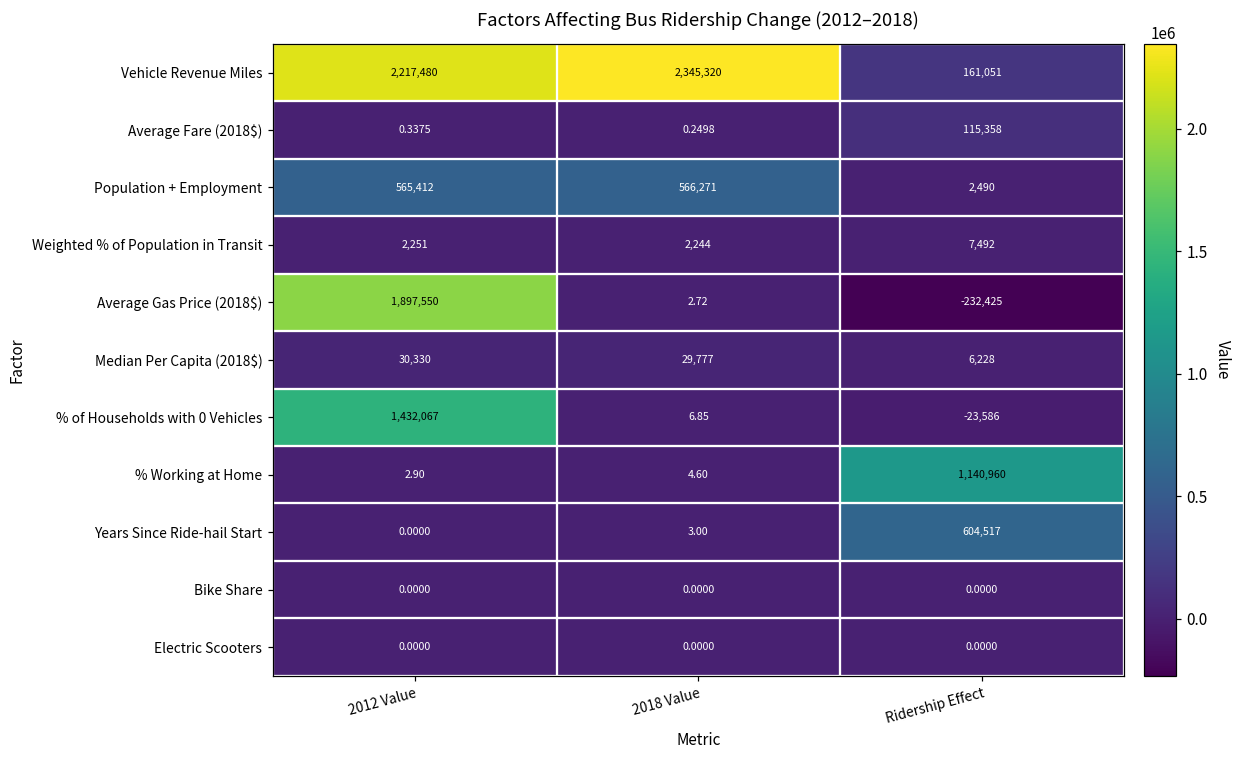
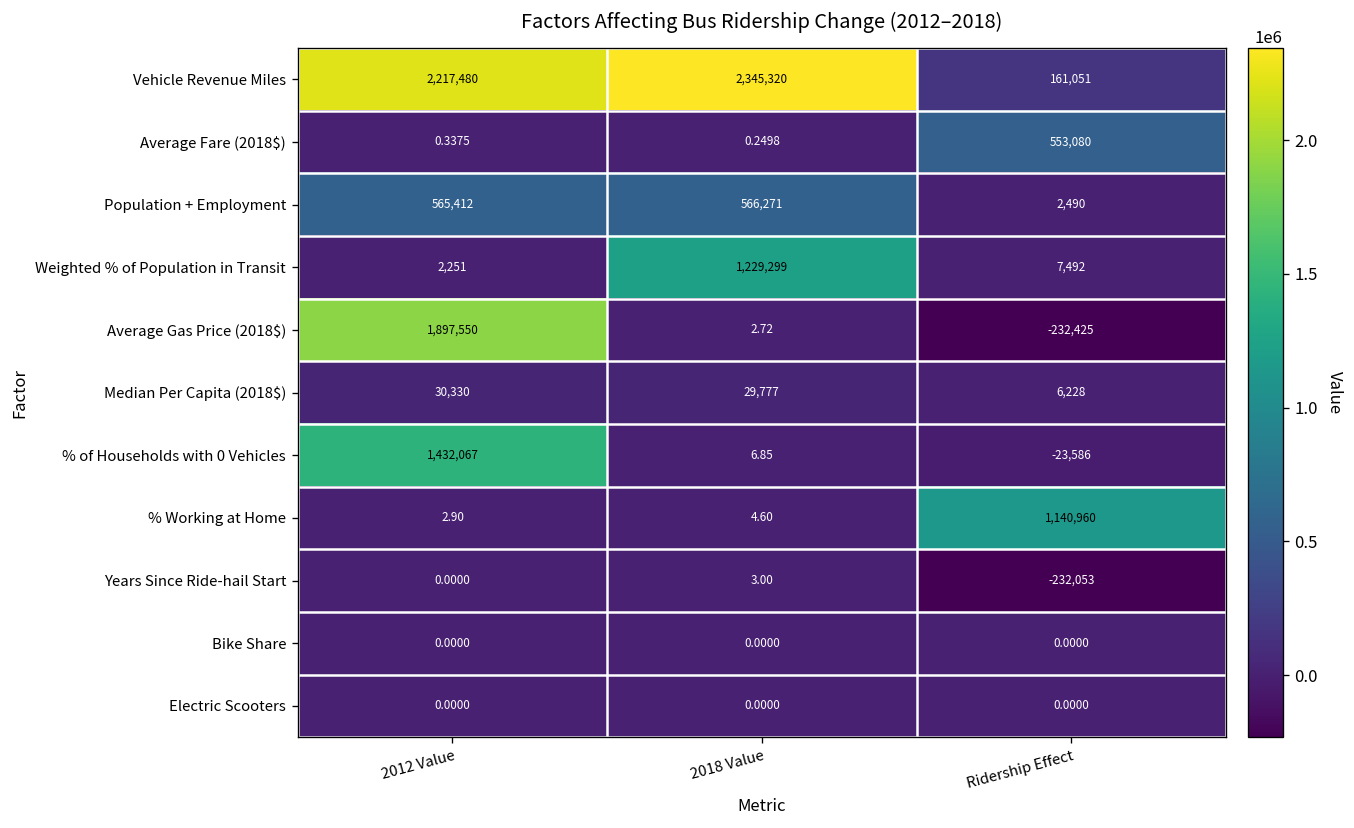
Average Fare (2018$), Ridership Effect: 115,358 -> 553,080
Weighted % of Population in Transit, 2018 Value: 2,244 -> 1,229,299
Years Since Ride-hail Start, Ridership Effect: 604,517 -> -232,053
